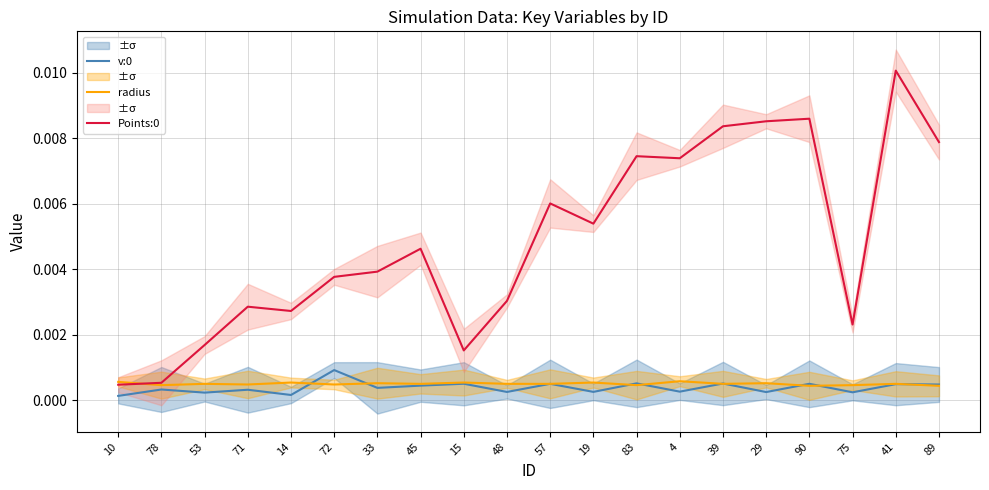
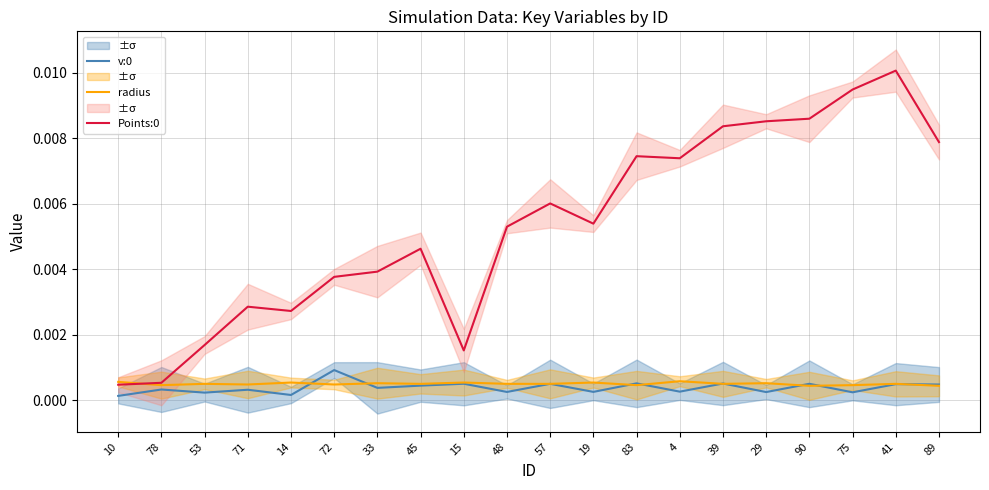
Points:0, 48: 0.0030 -> 0.0053
Points:0, 75: 0.0023 -> 0.0095
